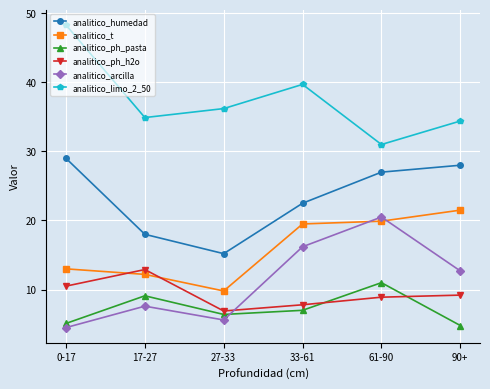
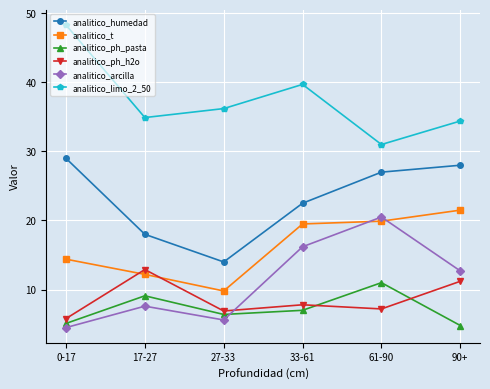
analitico_t, 0-17: 13 -> 14
analitico_ph_h2o, 0-17: 11 -> 6
analitico_humedad, 27-33: 15 -> 14
analitico_ph_h2o, 61-90: 9 -> 7
analitico_ph_h2o, 90+: 9 -> 11
